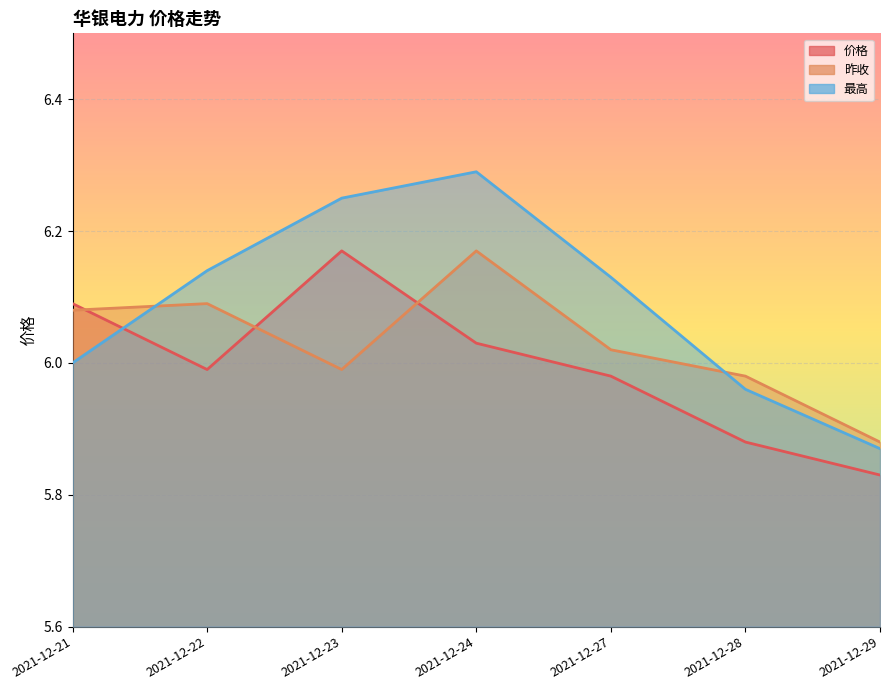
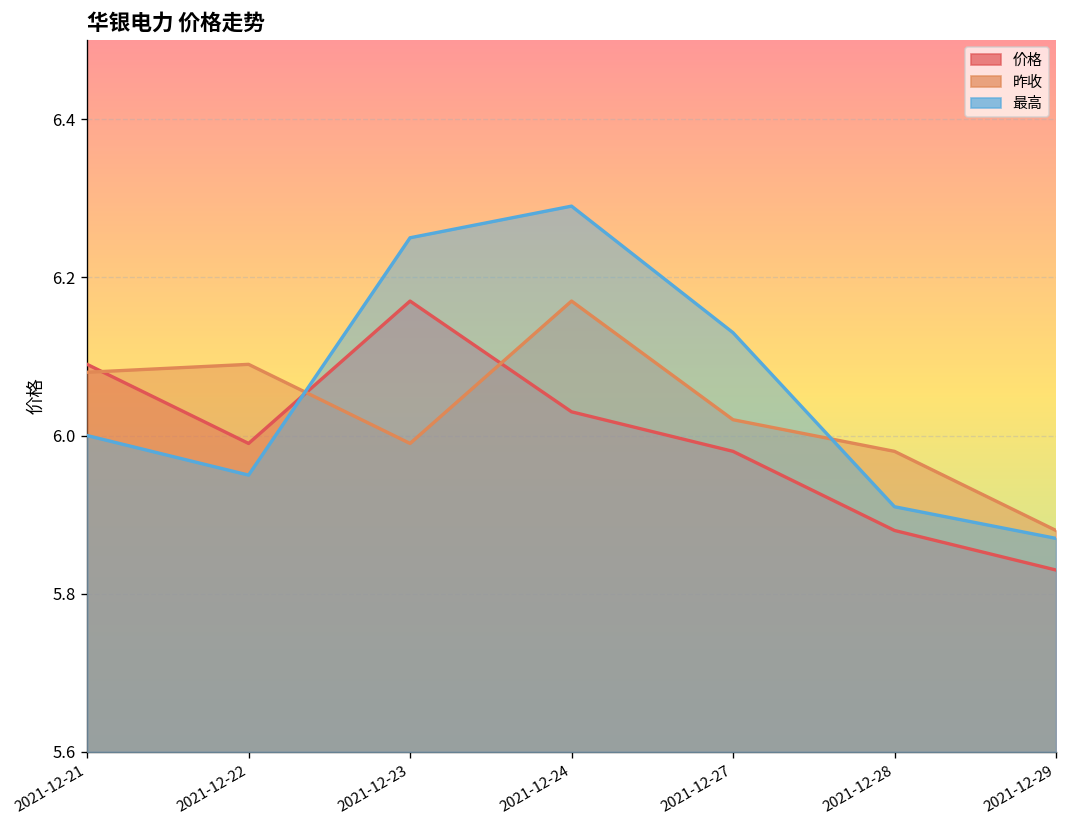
最高, 2021-12-22: 6.14 -> 5.95
最高, 2021-12-28: 5.96 -> 5.91
